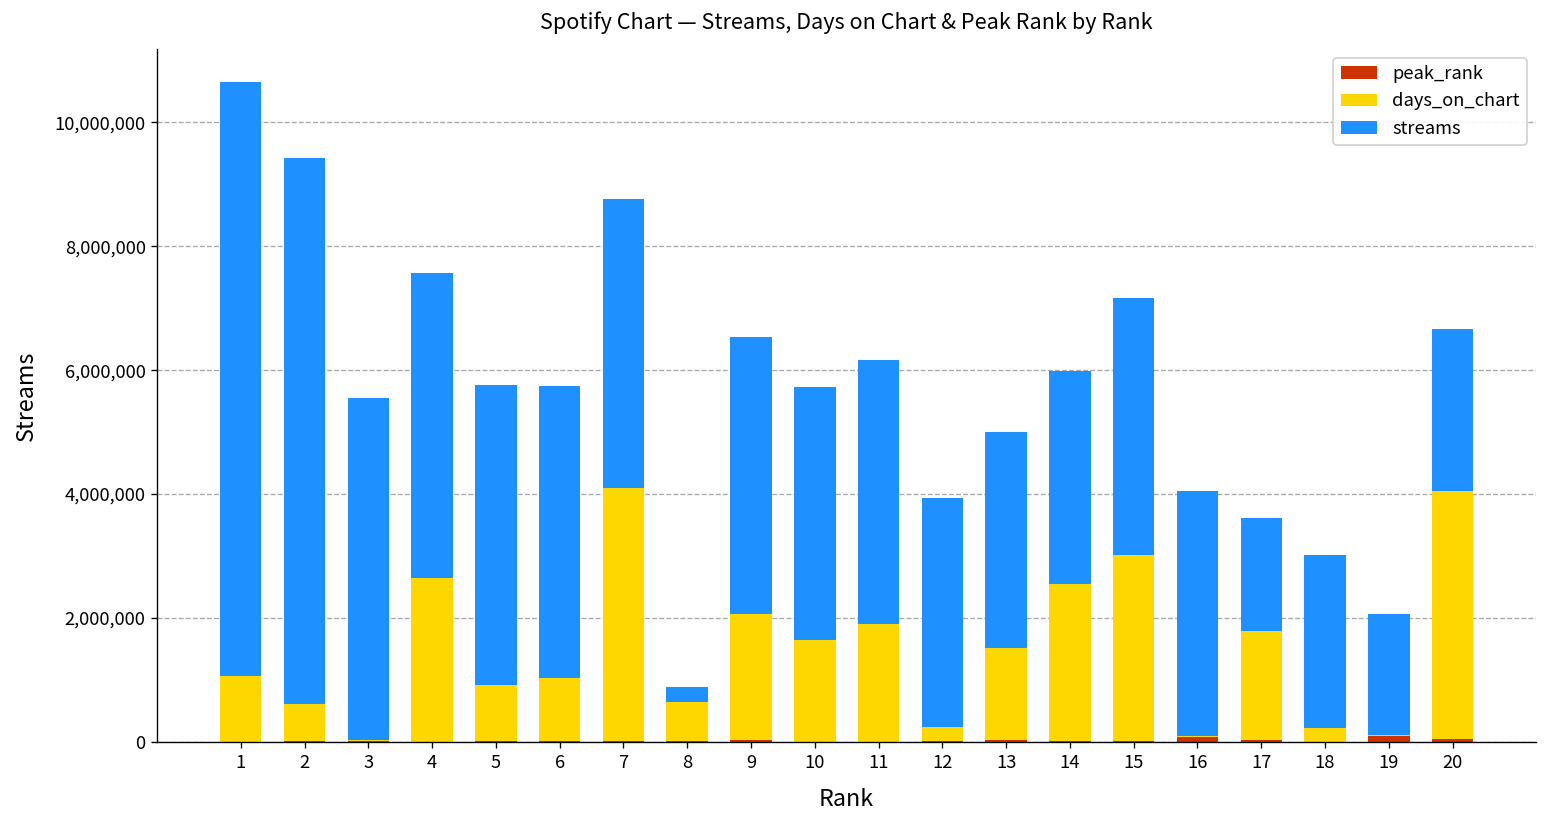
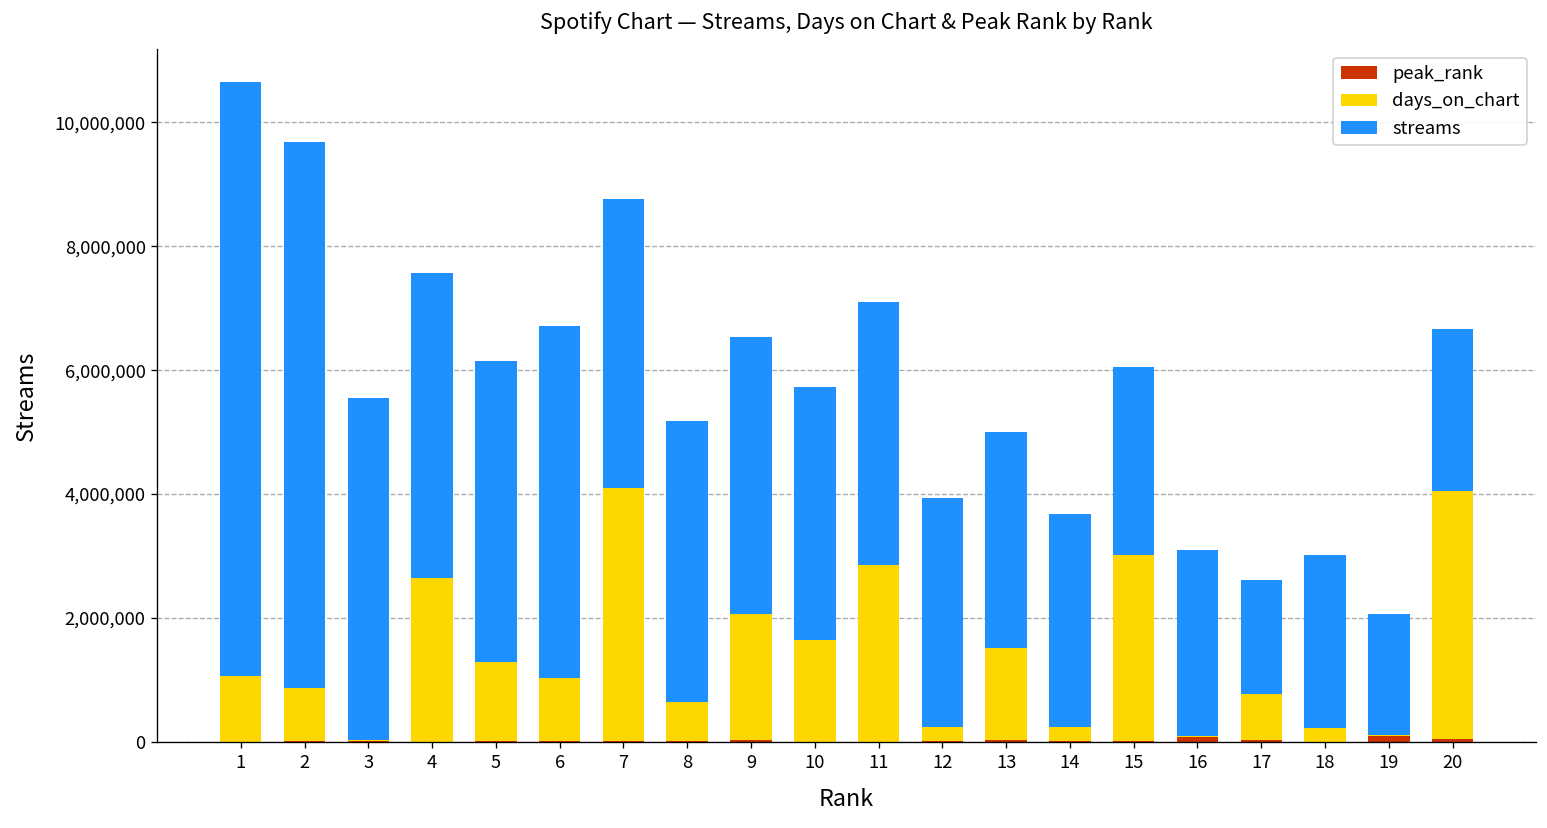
days_on_chart, 2: 600,000 -> 900,000
days_on_chart, 5: 900,000 -> 1,300,000
streams, 6: 4,700,000 -> 5,700,000
streams, 8: 200,000 -> 4,500,000
days_on_chart, 11: 1,900,000 -> 2,900,000
days_on_chart, 14: 2,500,000 -> 200,000
streams, 15: 4,200,000 -> 3,000,000
streams, 16: 3,900,000 -> 3,000,000
days_on_chart, 17: 1,800,000 -> 800,000
